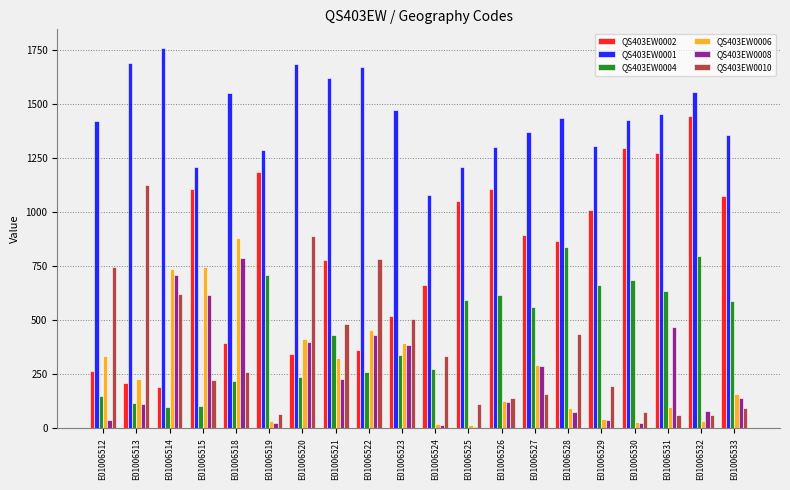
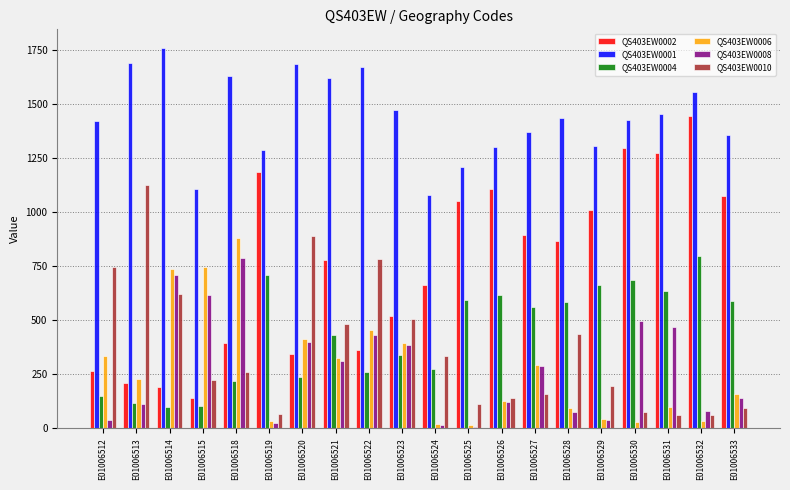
QS403EW0002, E01006515: 1110 -> 140
QS403EW0001, E01006515: 1210 -> 1110
QS403EW0001, E01006518: 1550 -> 1630
QS403EW0008, E01006521: 230 -> 310
QS403EW0004, E01006528: 840 -> 590
QS403EW0008, E01006530: 20 -> 500
